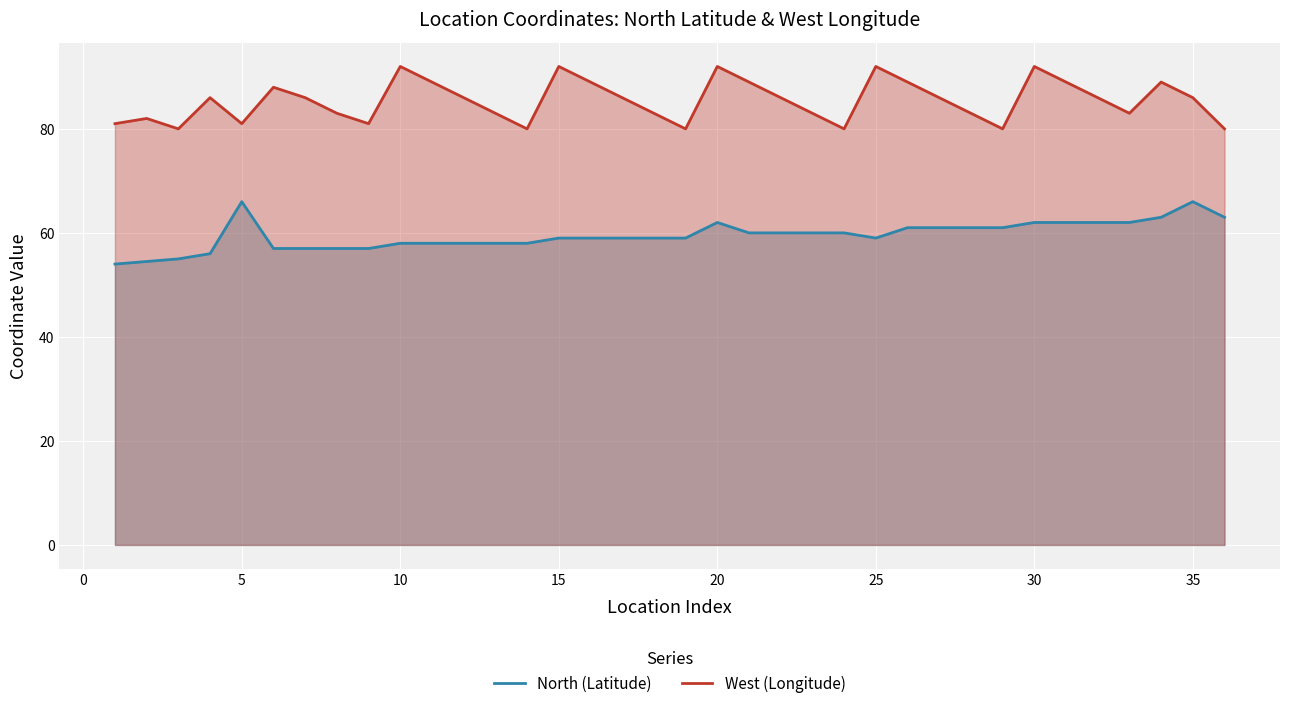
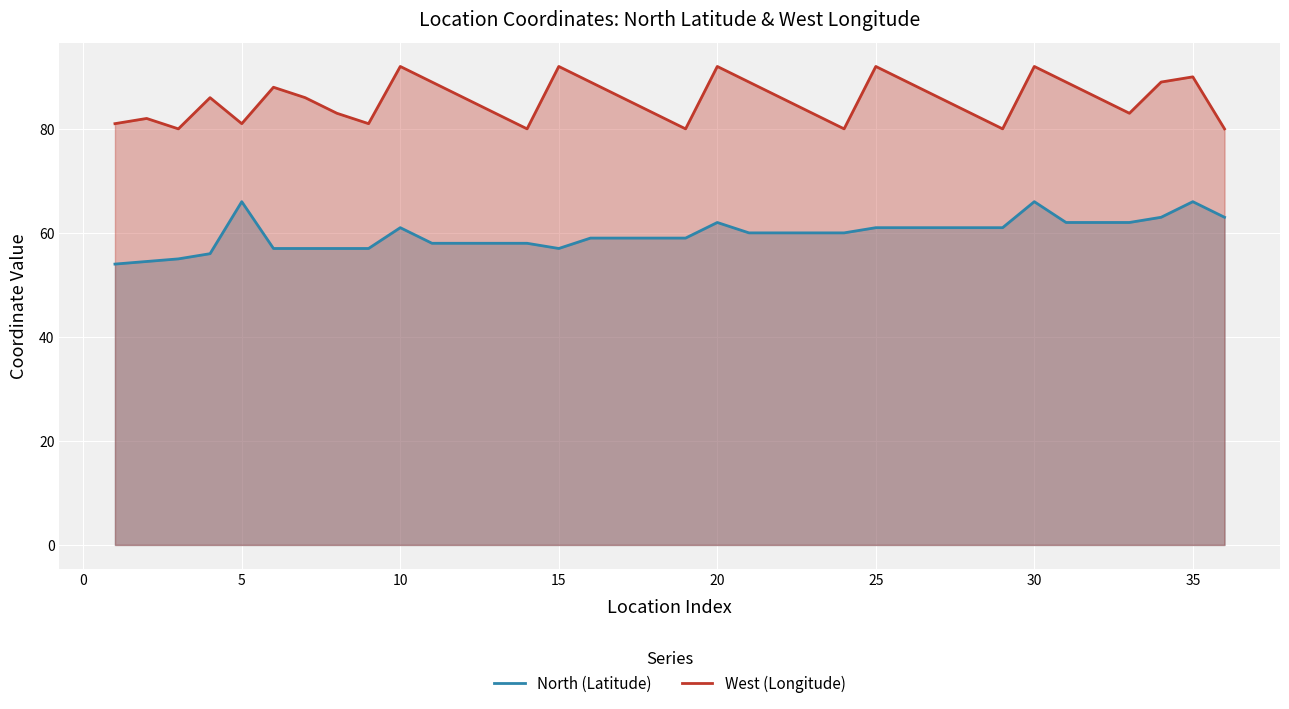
North (Latitude), 10: 58 -> 61
North (Latitude), 15: 59 -> 57
North (Latitude), 25: 59 -> 61
North (Latitude), 30: 62 -> 66
West (Longitude), 35: 86 -> 90
